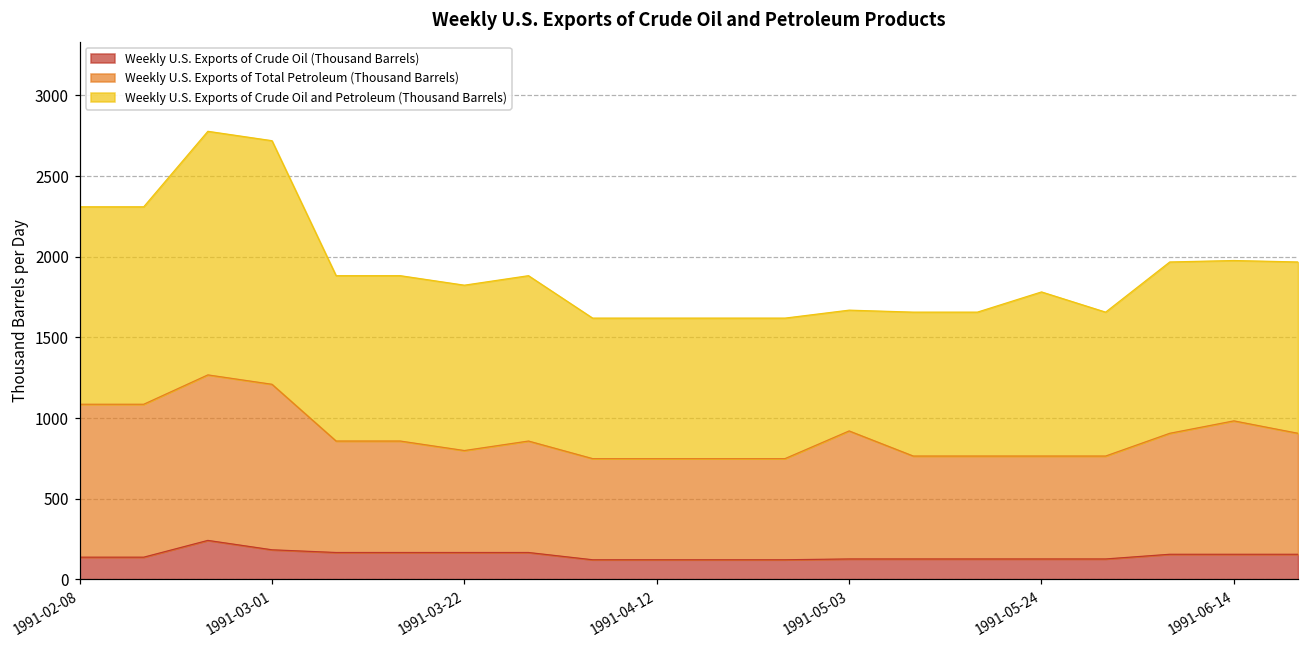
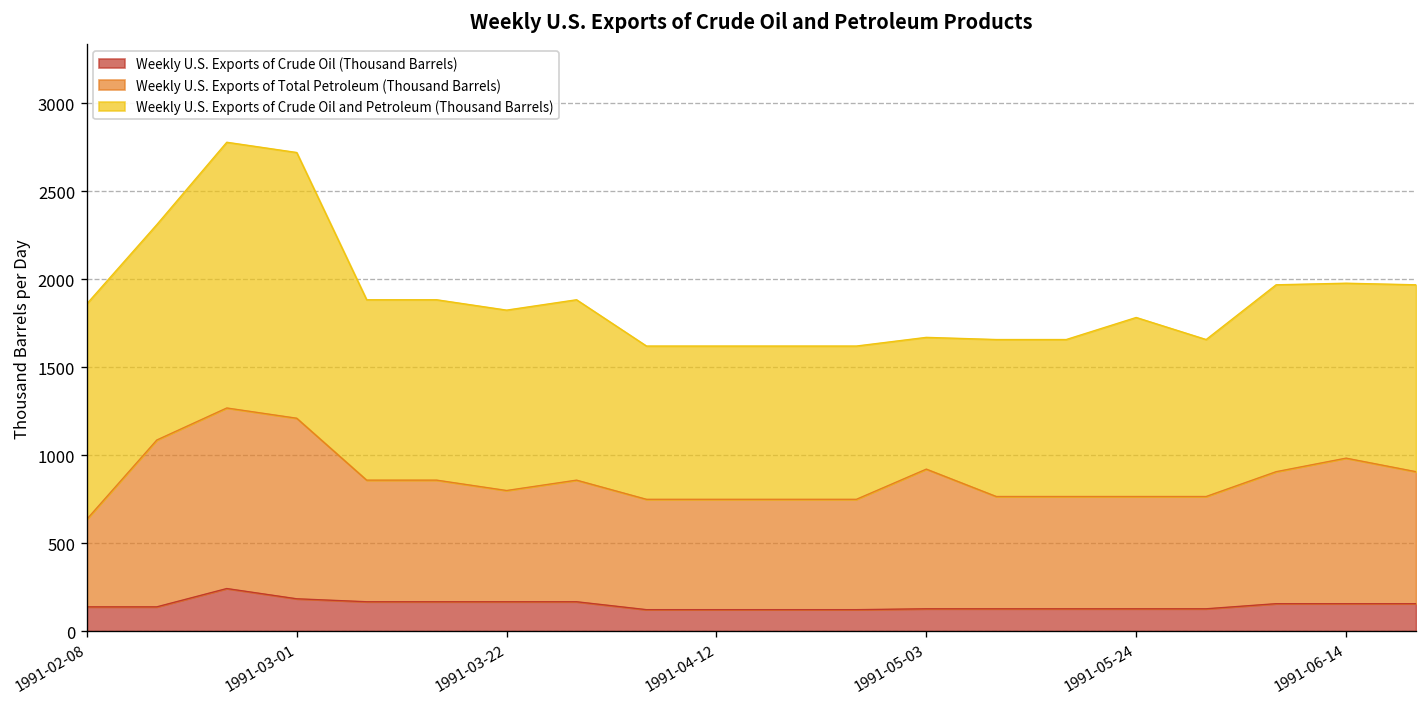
Weekly U.S. Exports of Total Petroleum (Thousand Barrels), 1991-02-08: 950 -> 500
